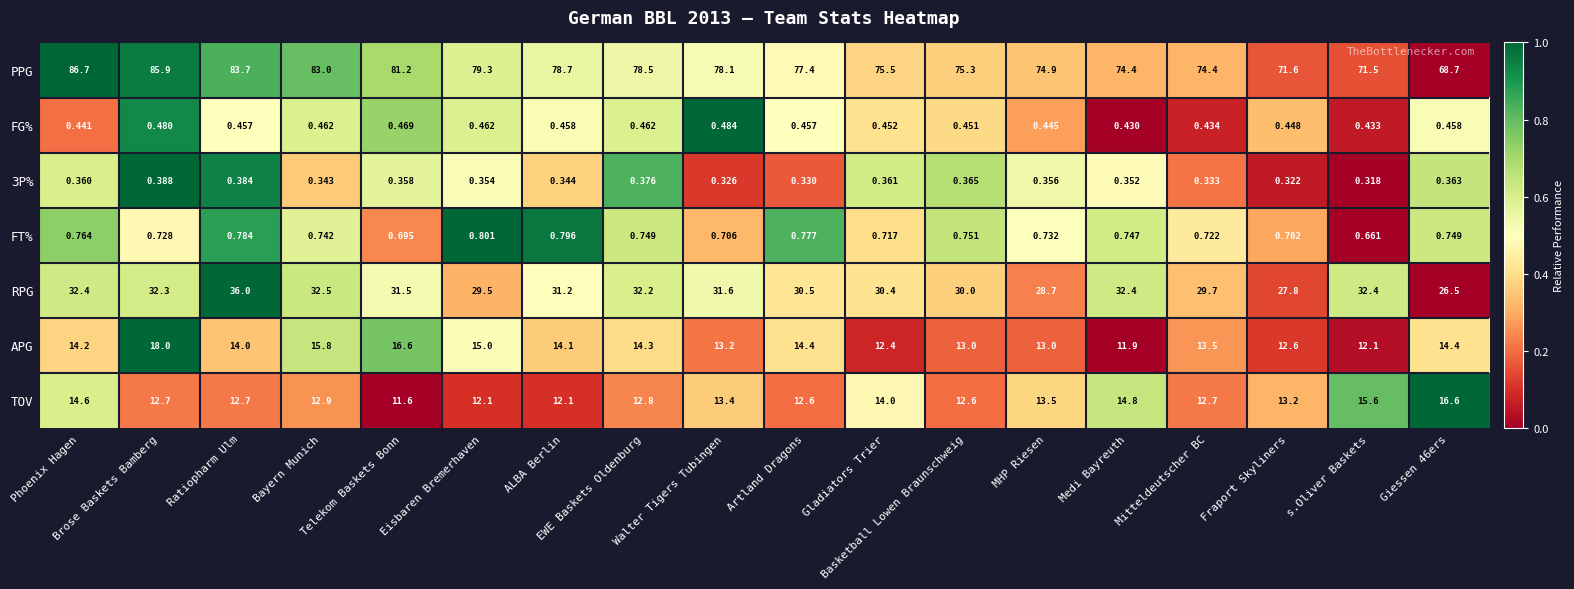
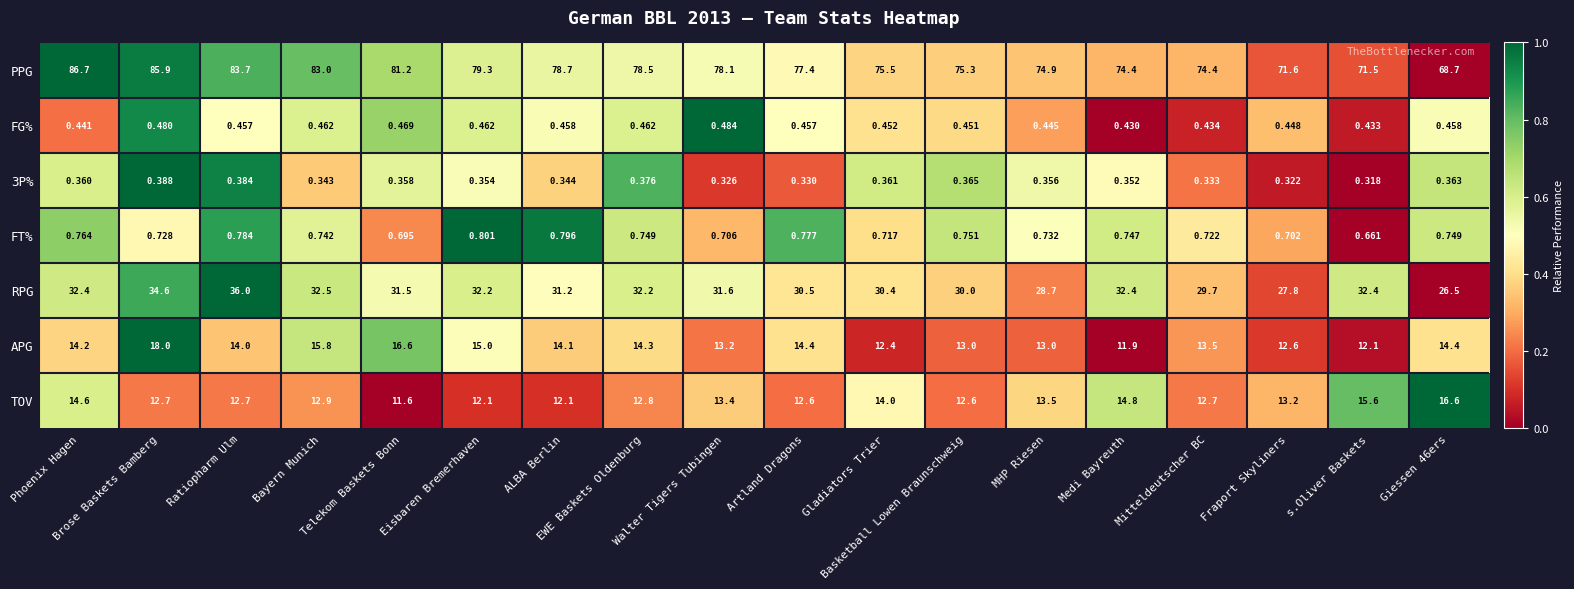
RPG, Brose Baskets Bamberg: 32.3 -> 34.6
RPG, Eisbaren Bremerhaven: 29.5 -> 32.2
